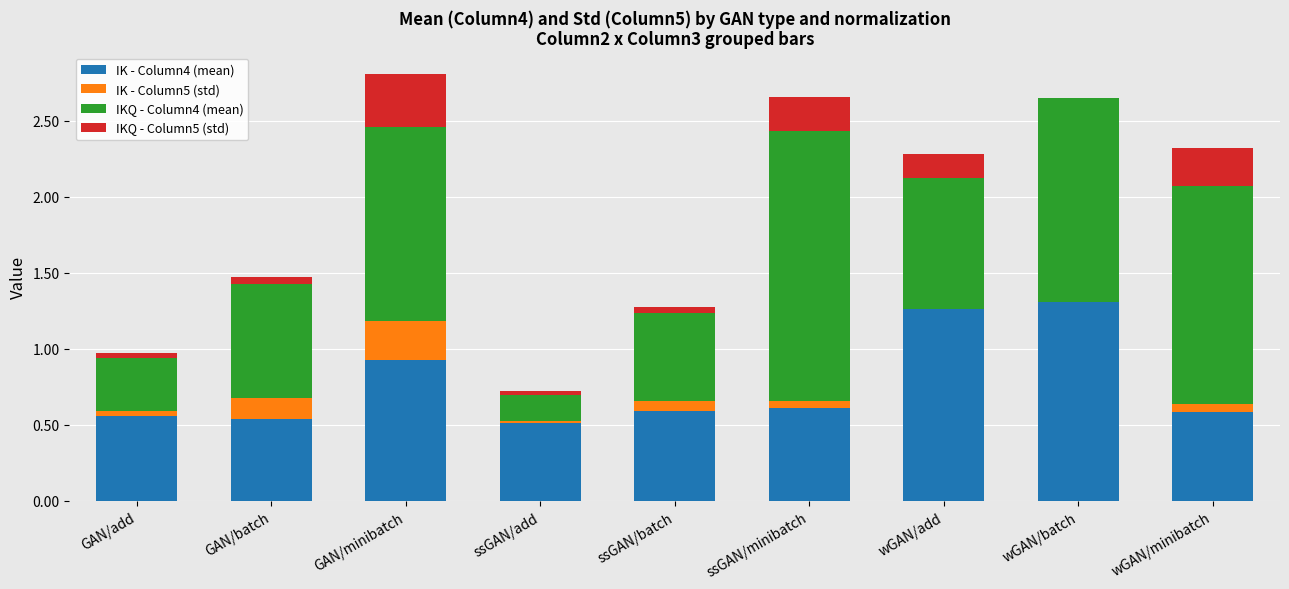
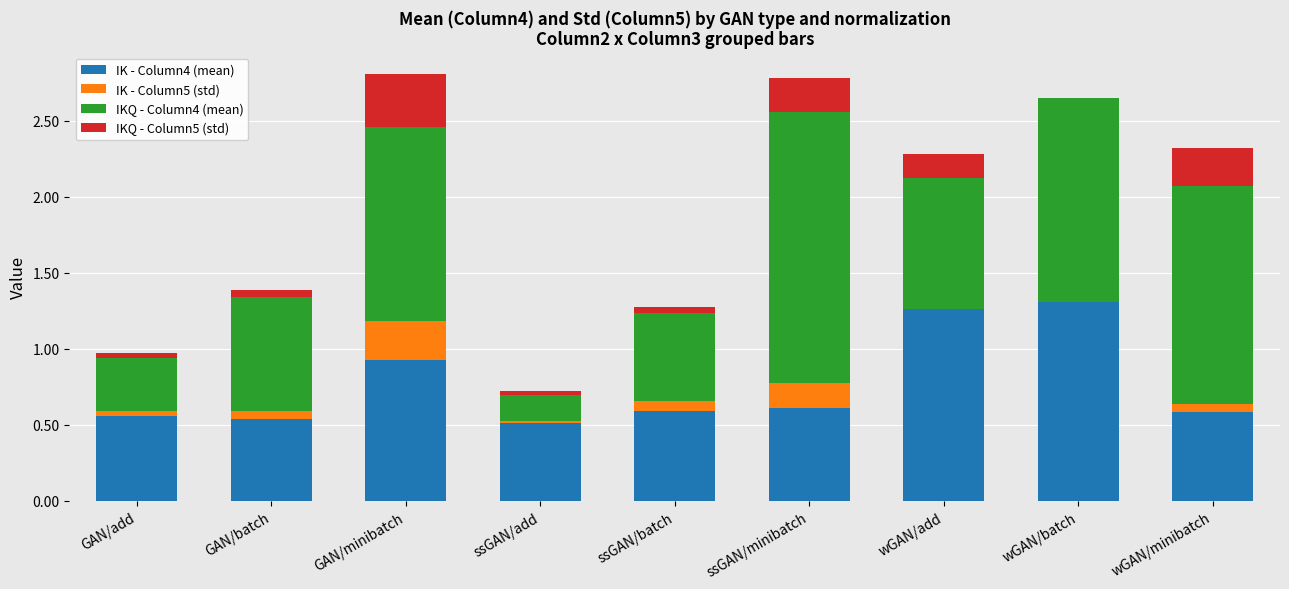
IK - Column5 (std), GAN/batch: 0.13 -> 0.05
IK - Column5 (std), ssGAN/minibatch: 0.04 -> 0.16
